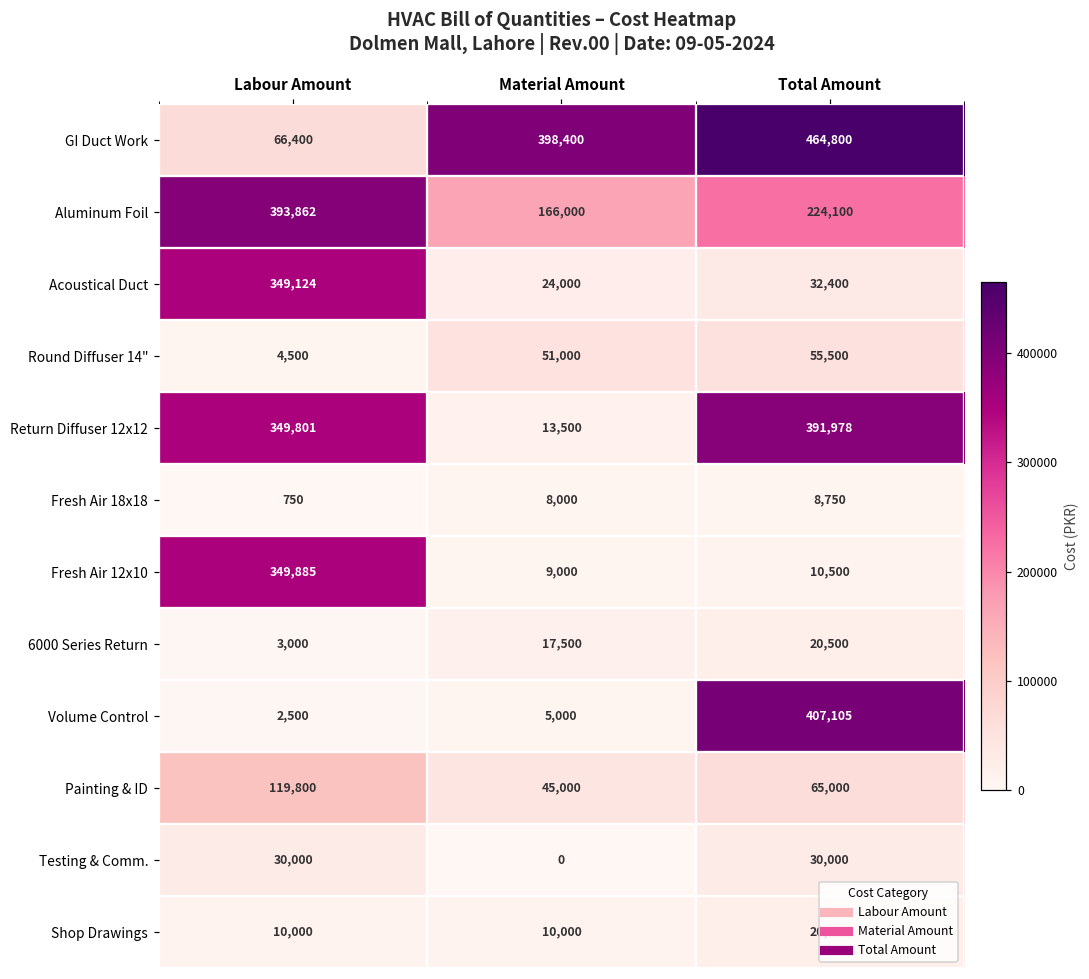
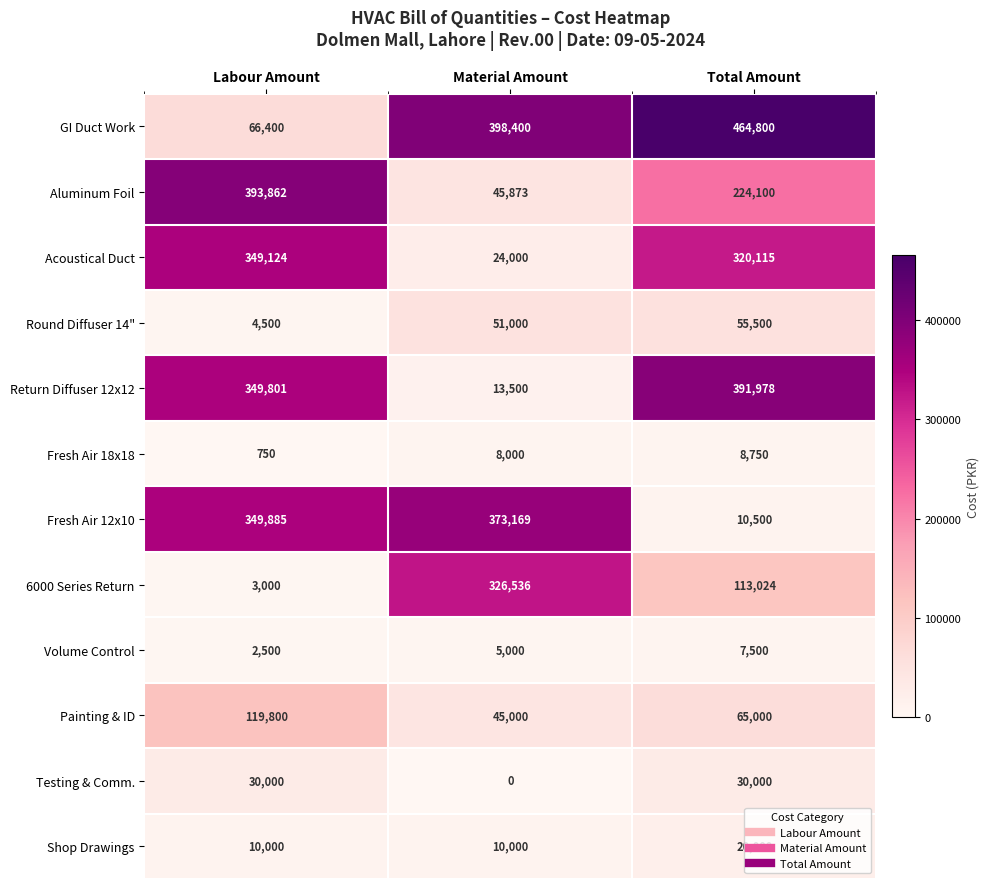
Aluminum Foil, Material Amount: 166,000 -> 45,873
Acoustical Duct, Total Amount: 32,400 -> 320,115
Fresh Air 12x10, Material Amount: 9,000 -> 373,169
6000 Series Return, Material Amount: 17,500 -> 326,536
6000 Series Return, Total Amount: 20,500 -> 113,024
Volume Control, Total Amount: 407,105 -> 7,500
